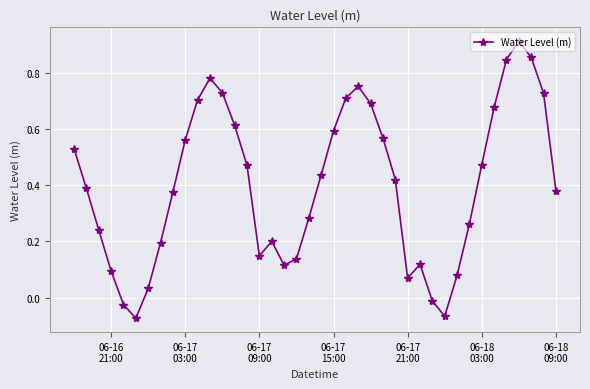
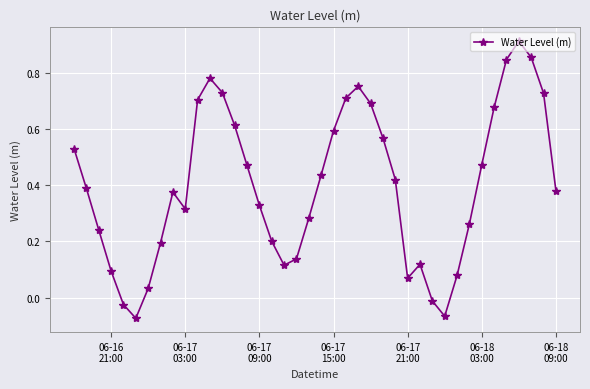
06-17 03:00: 0.56 -> 0.32
06-17 09:00: 0.15 -> 0.33
